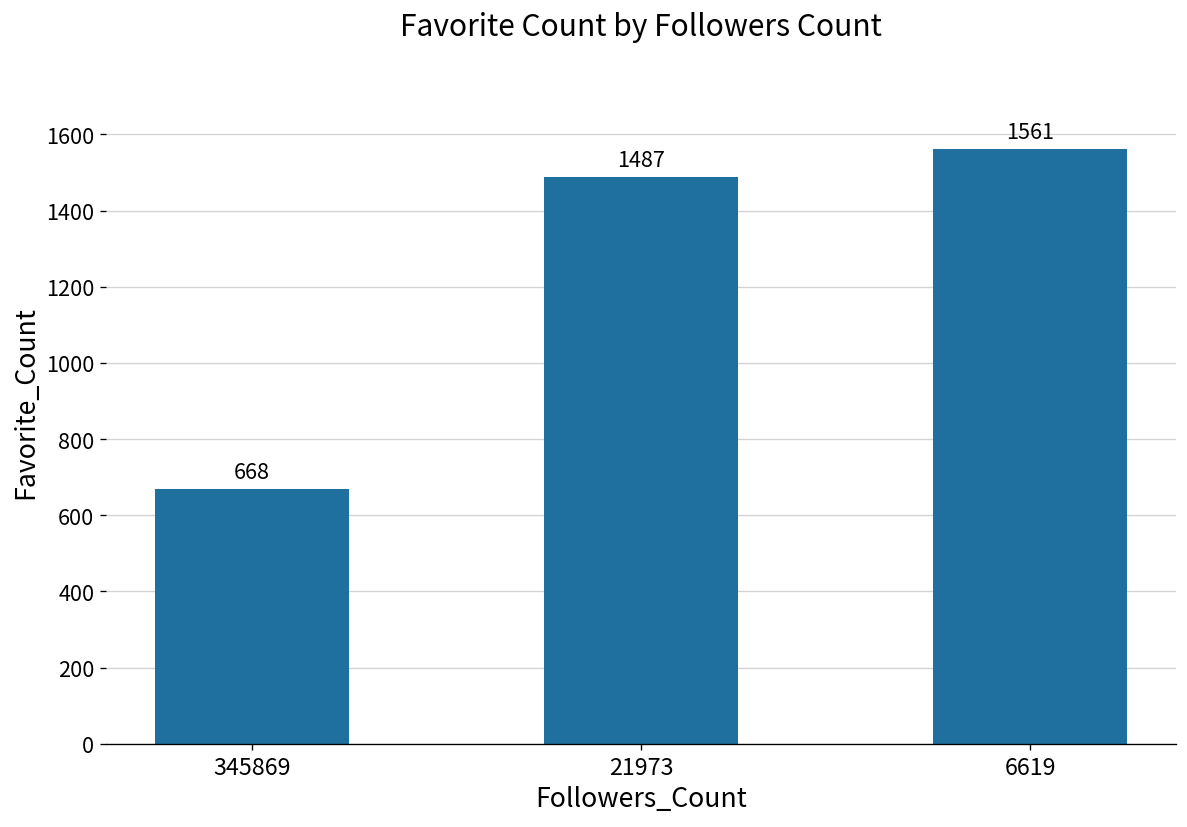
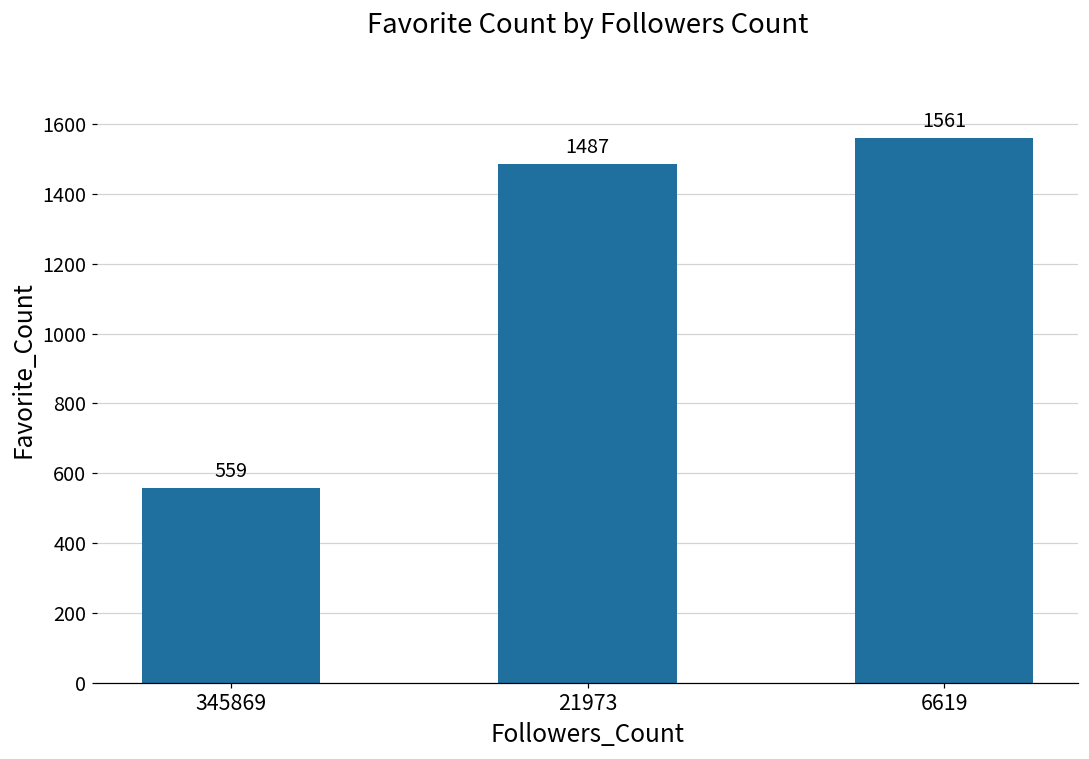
345869: 668 -> 559
